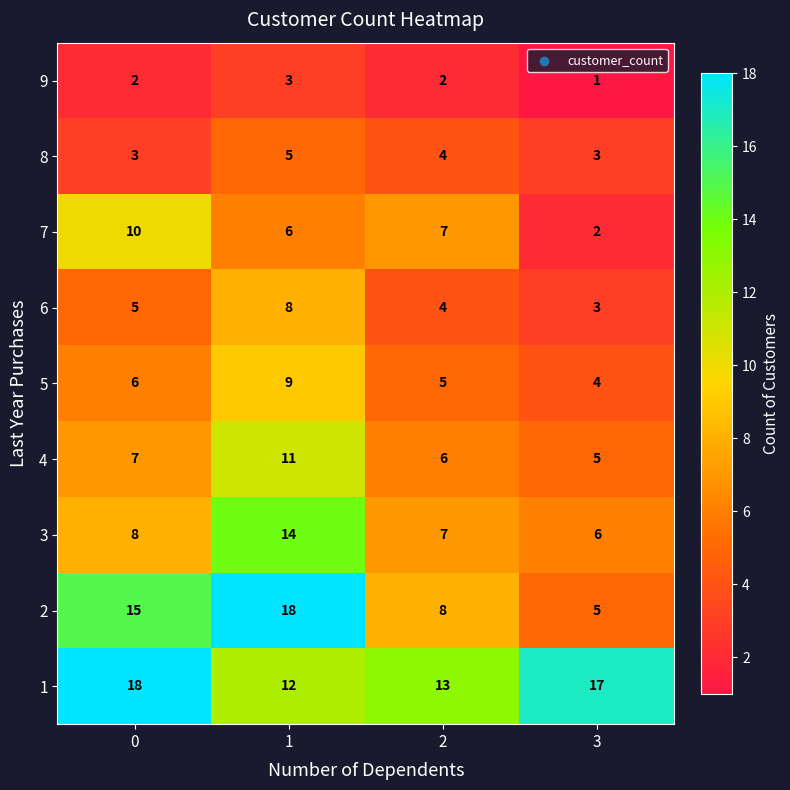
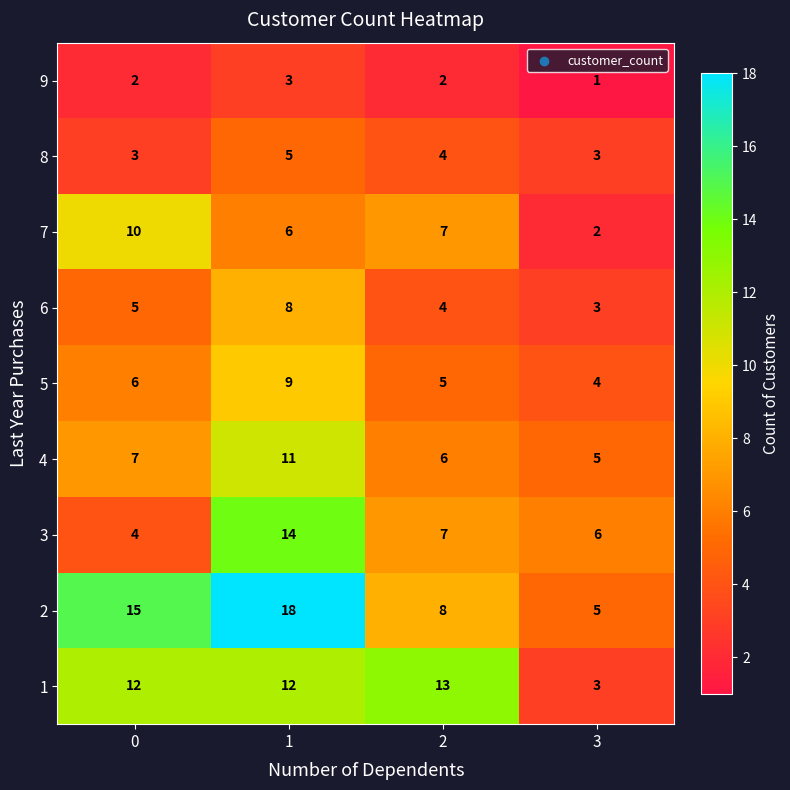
3, 0: 8 -> 4
1, 0: 18 -> 12
1, 3: 17 -> 3
